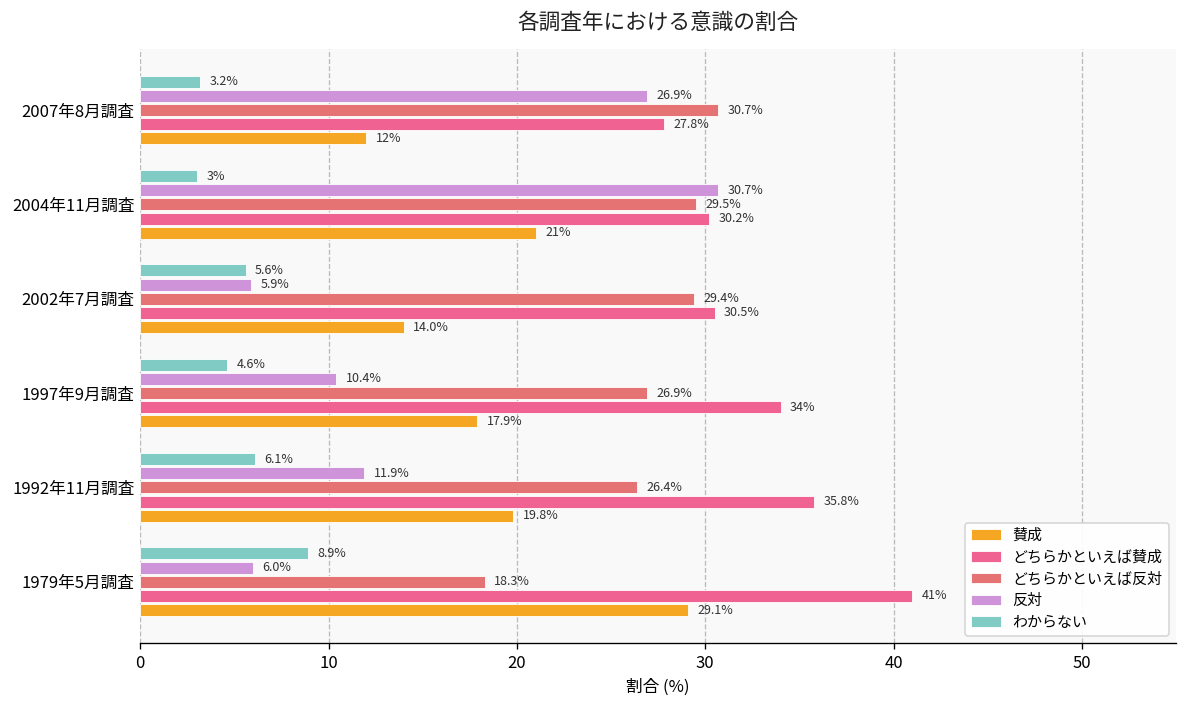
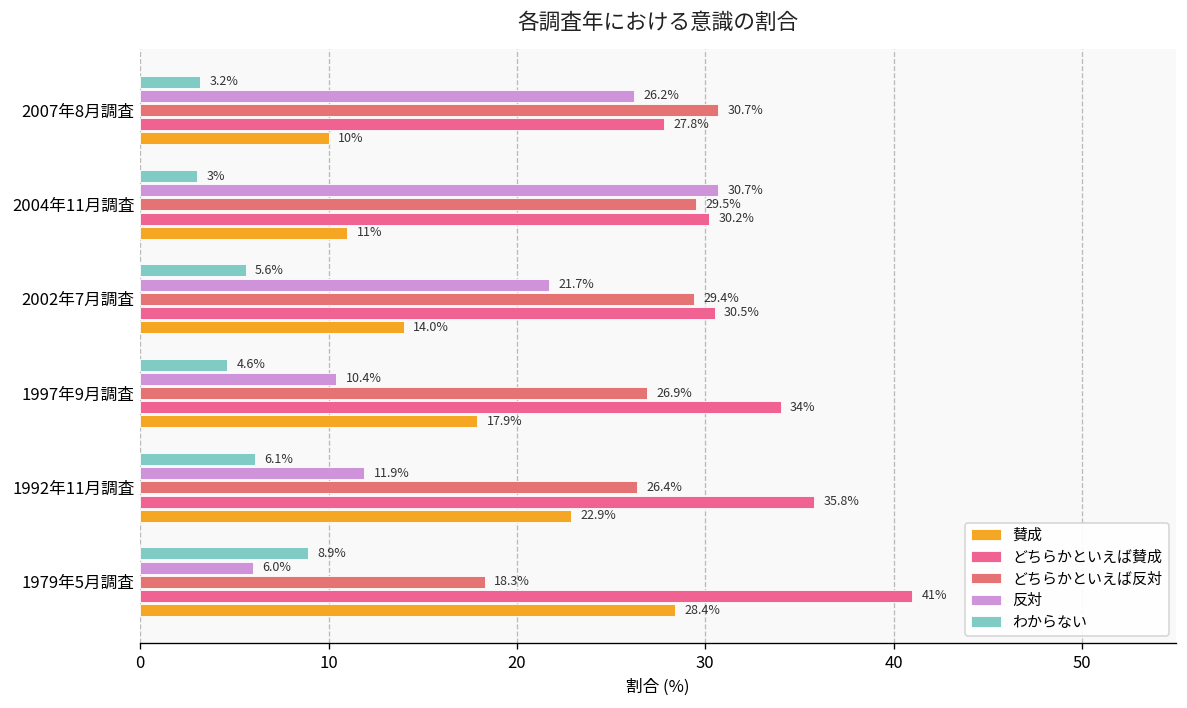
反対, 2007年8月調査: 26.9% -> 26.2%
賛成, 2007年8月調査: 12% -> 10%
賛成, 2004年11月調査: 21% -> 11%
反対, 2002年7月調査: 5.9% -> 21.7%
賛成, 1992年11月調査: 19.8% -> 22.9%
賛成, 1979年5月調査: 29.1% -> 28.4%
